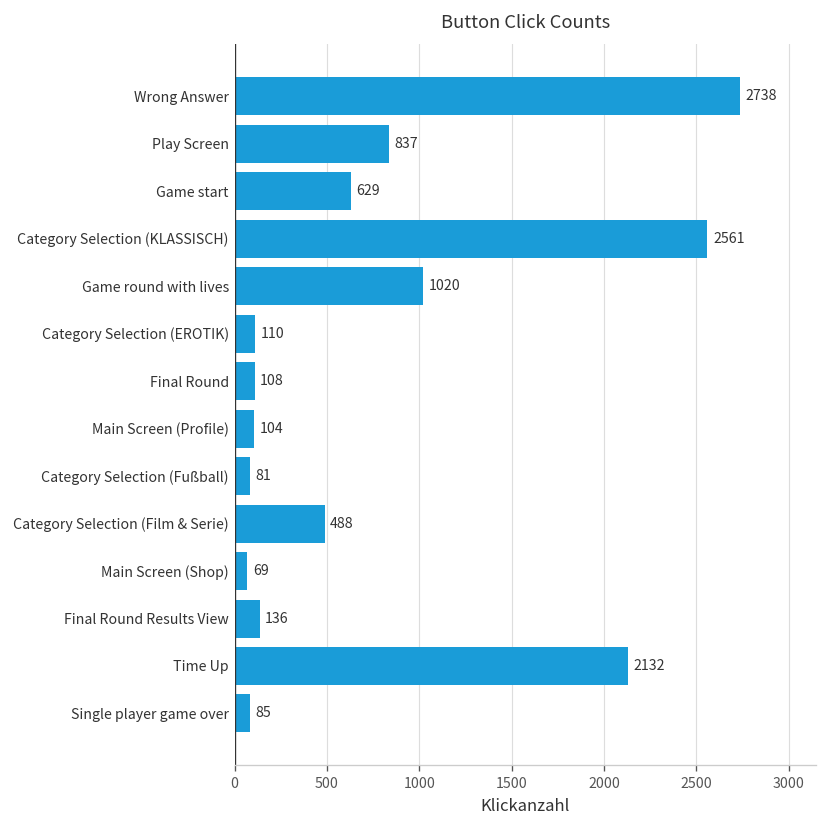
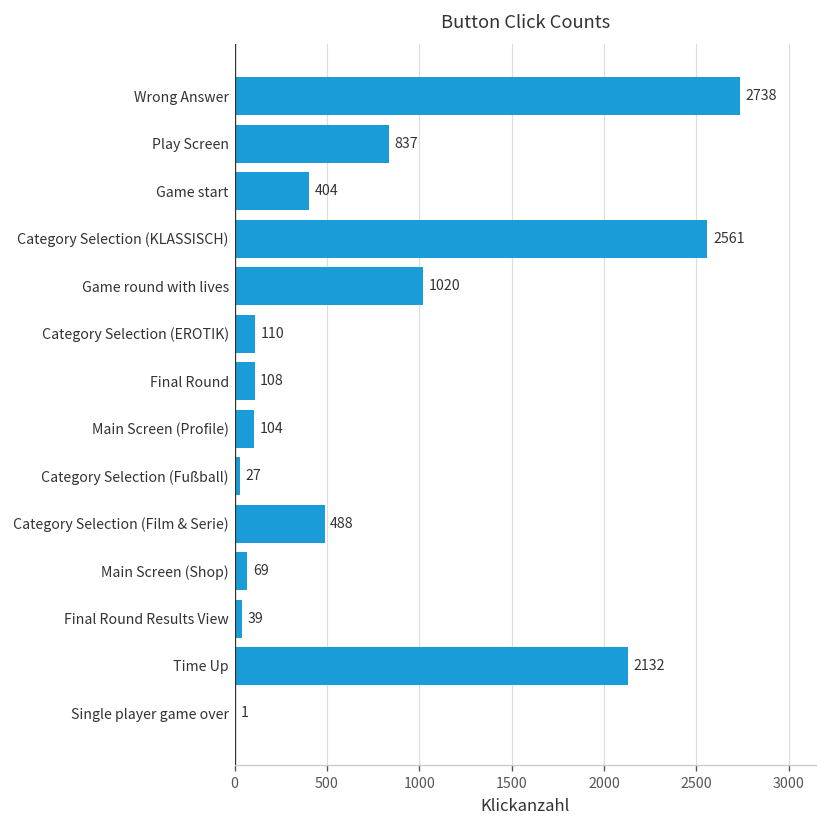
Game start: 629 -> 404
Category Selection (Fußball): 81 -> 27
Final Round Results View: 136 -> 39
Single player game over: 85 -> 1
